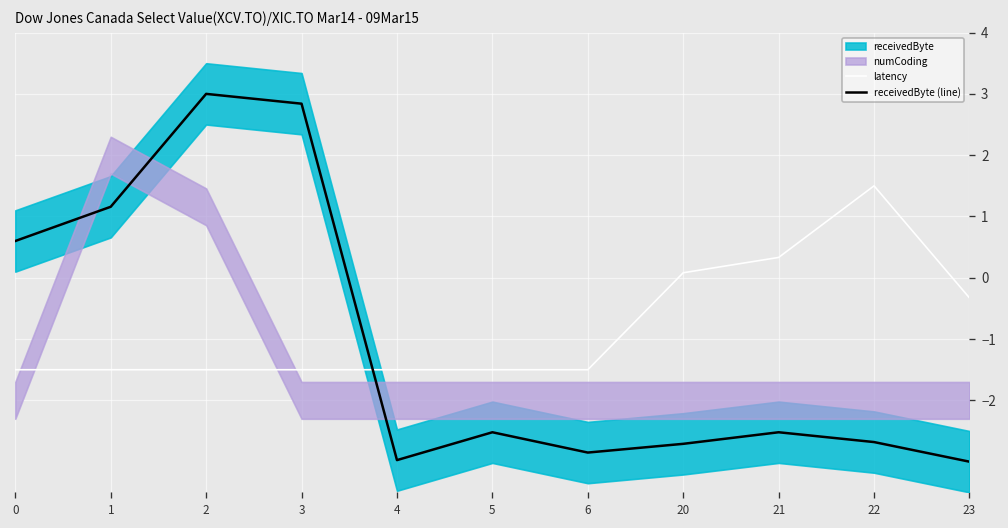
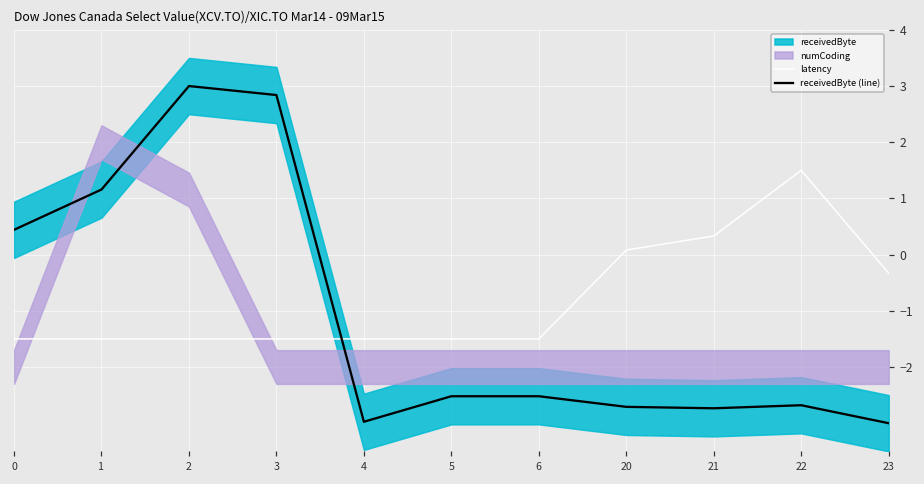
receivedByte (line), 0: 0.6 -> 0.4
receivedByte (line), 6: -2.9 -> -2.5
receivedByte (line), 21: -2.5 -> -2.7
